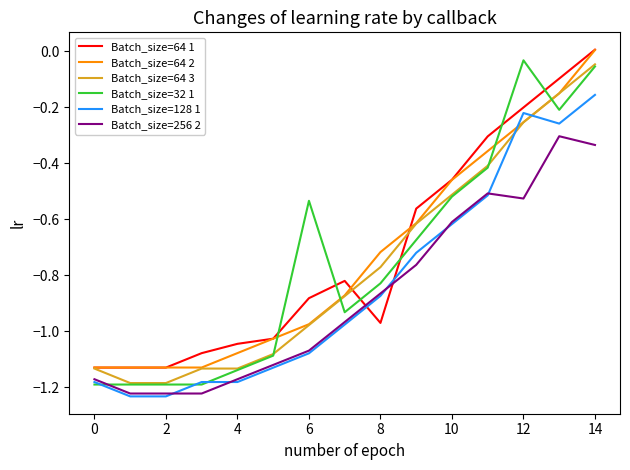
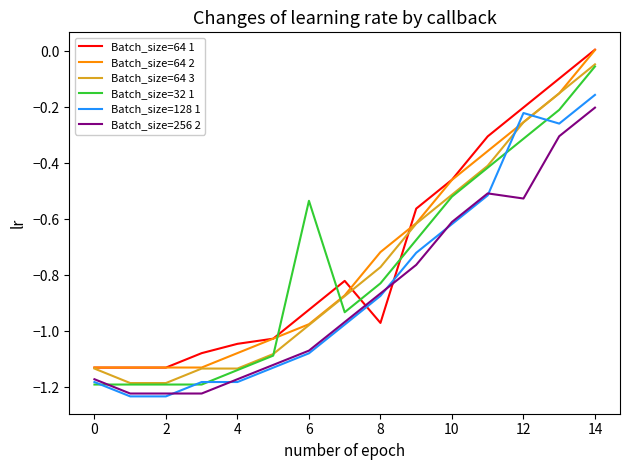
Batch_size=64 1, 6: -0.88 -> -0.92
Batch_size=32 1, 12: -0.03 -> -0.31
Batch_size=256 2, 14: -0.33 -> -0.20
